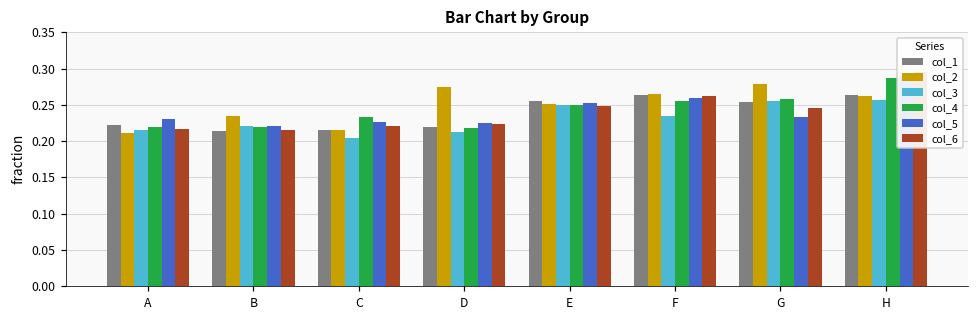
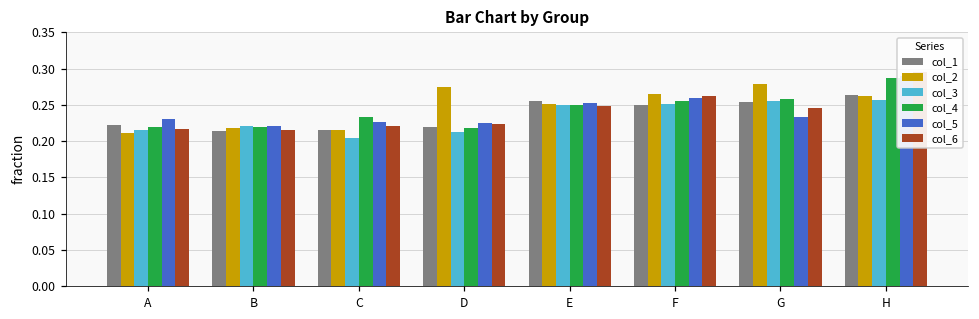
col_2, B: 0.23 -> 0.22
col_1, F: 0.26 -> 0.25
col_3, F: 0.24 -> 0.25
